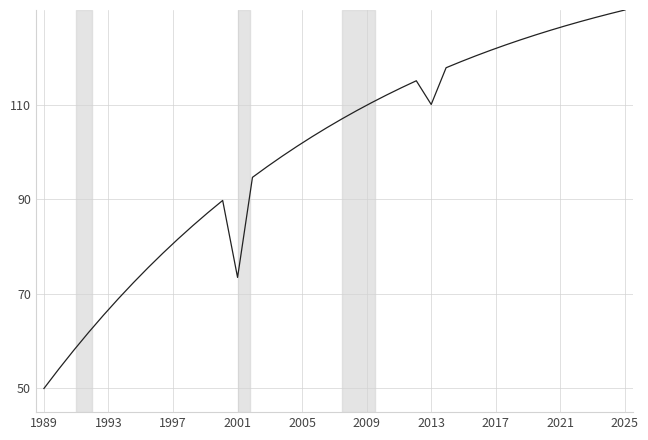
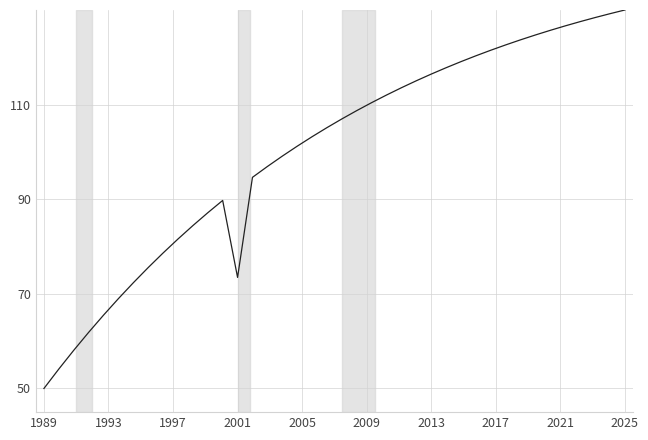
2013: 110 -> 116
